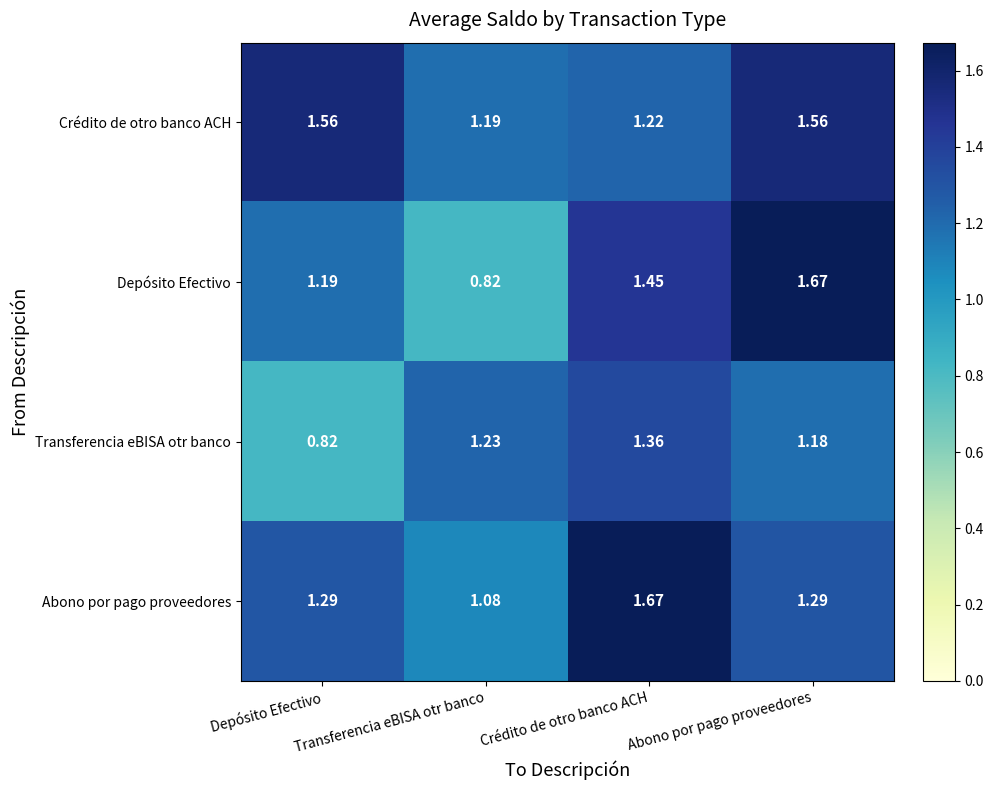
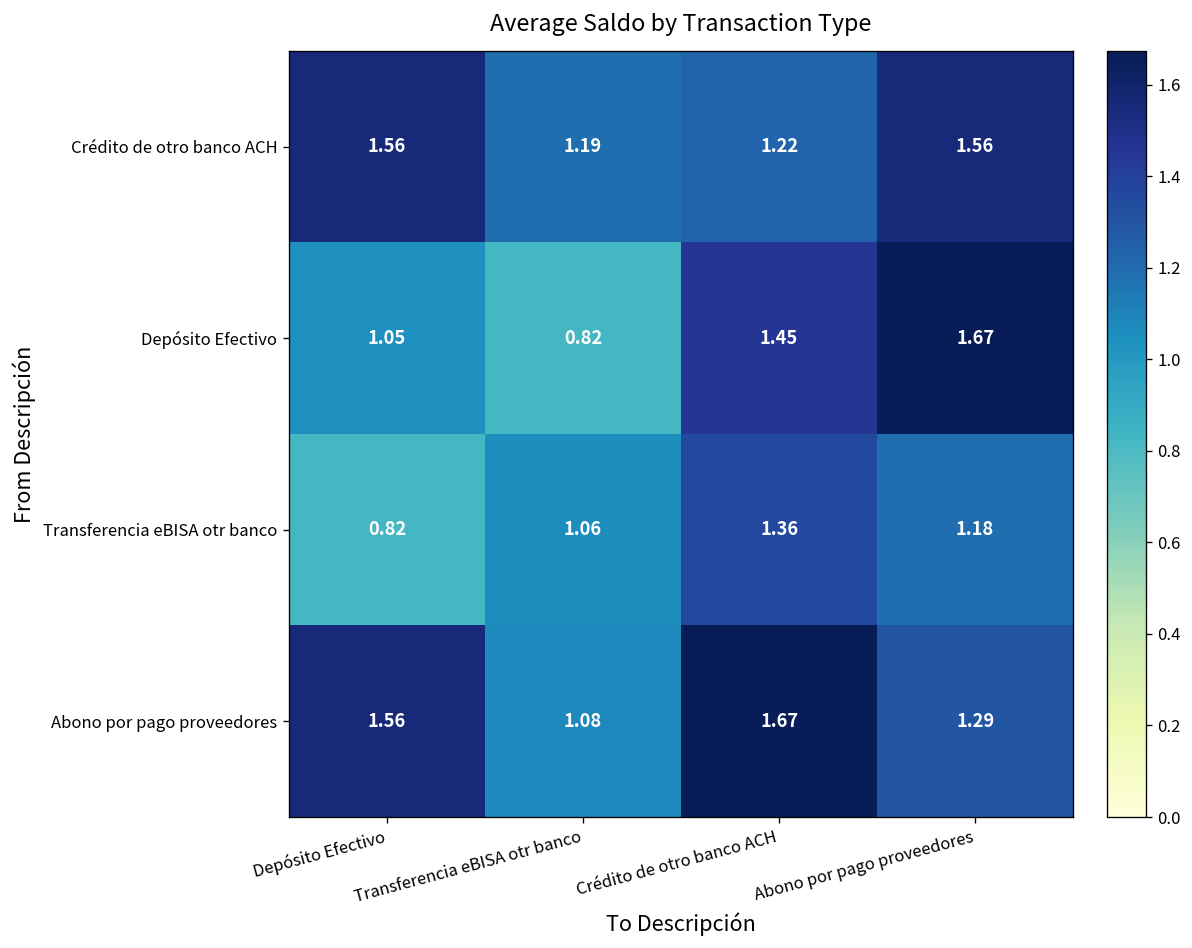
Depósito Efectivo, Depósito Efectivo: 1.19 -> 1.05
Transferencia eBISA otr banco, Transferencia eBISA otr banco: 1.23 -> 1.06
Abono por pago proveedores, Depósito Efectivo: 1.29 -> 1.56
